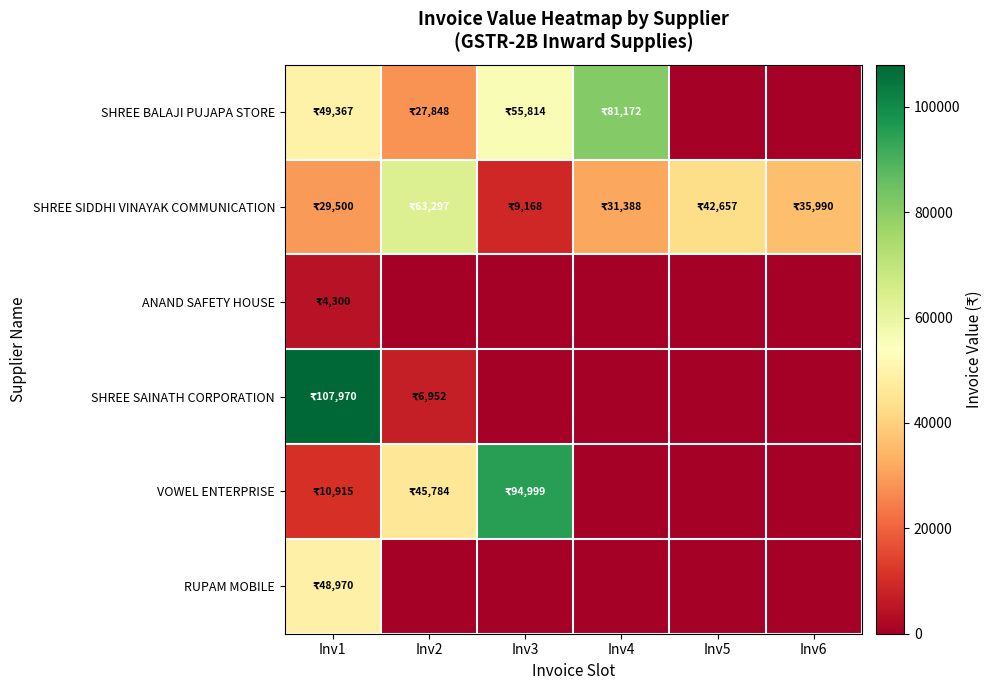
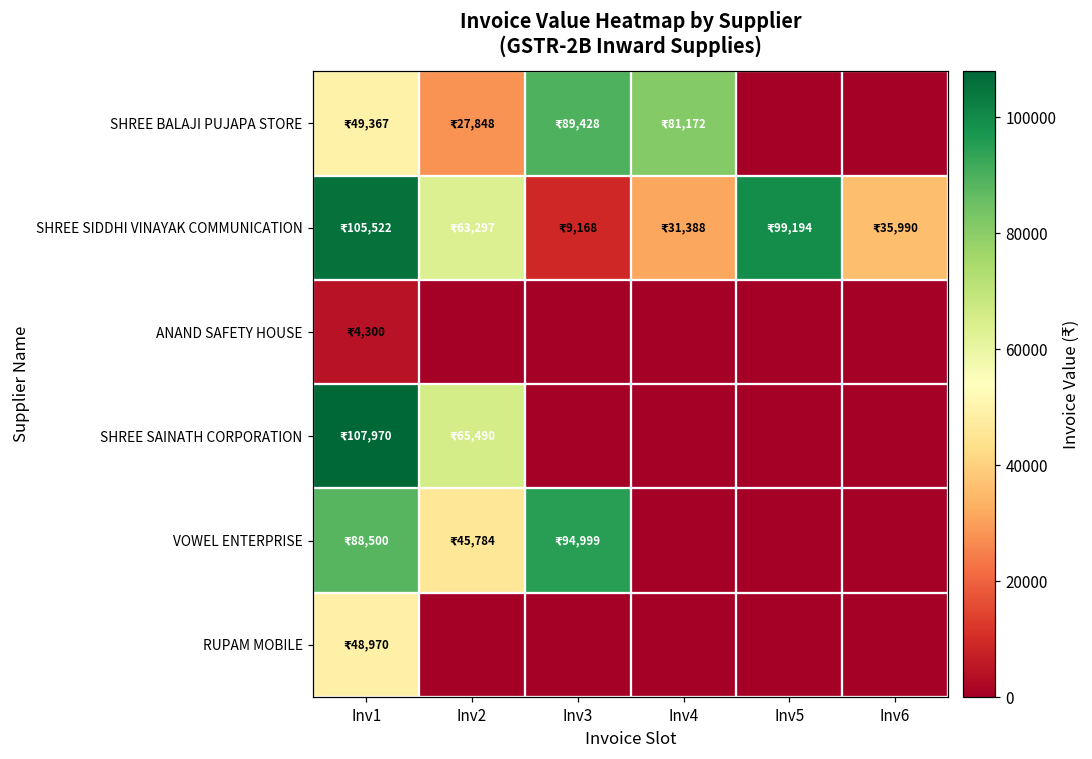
SHREE BALAJI PUJAPA STORE, Inv3: 55,814 -> 89,428
SHREE SIDDHI VINAYAK COMMUNICATION, Inv1: 29,500 -> 105,522
SHREE SIDDHI VINAYAK COMMUNICATION, Inv5: 42,657 -> 99,194
SHREE SAINATH CORPORATION, Inv2: 6,952 -> 65,490
VOWEL ENTERPRISE, Inv1: 10,915 -> 88,500
